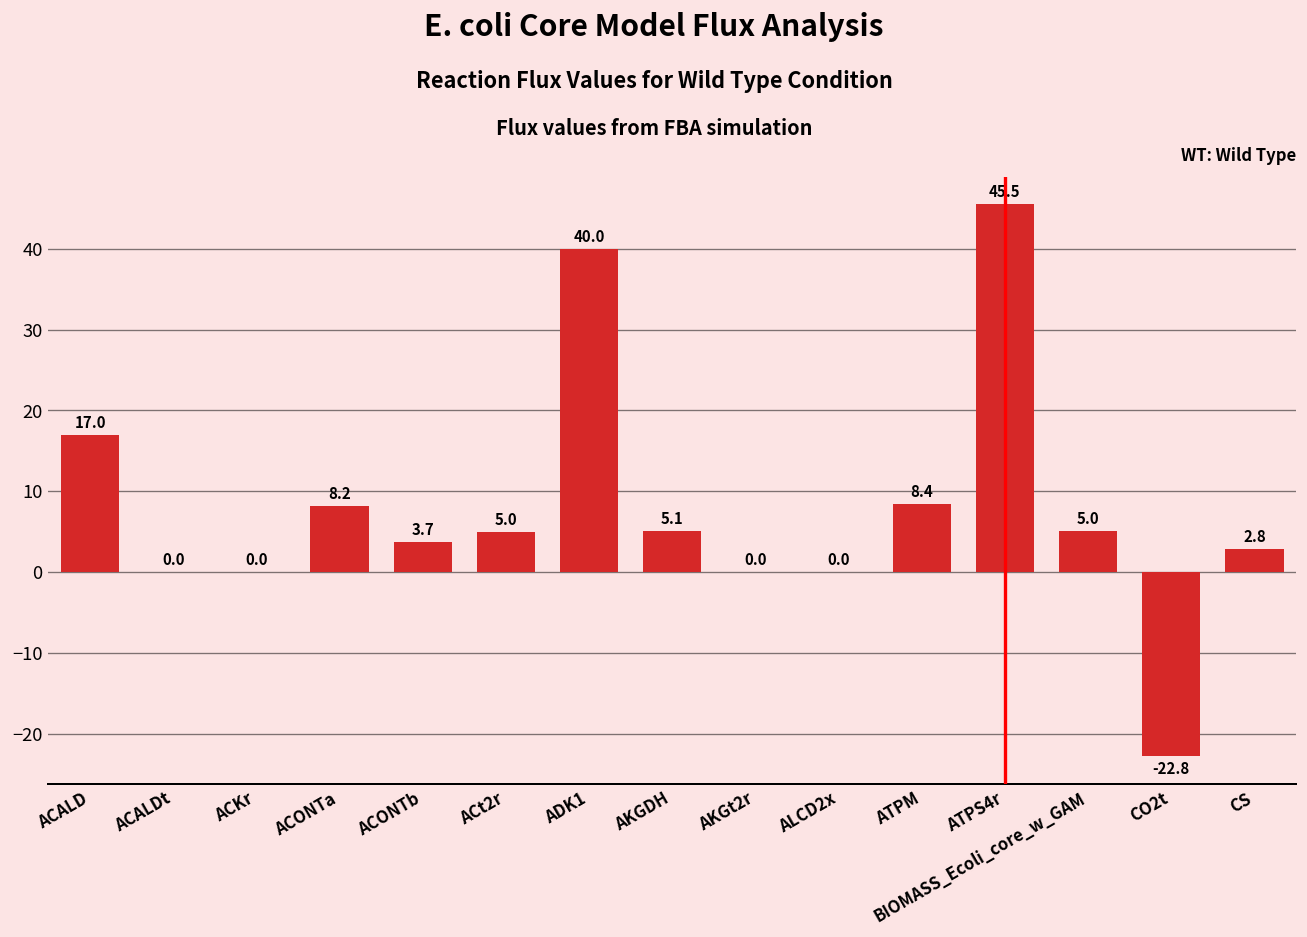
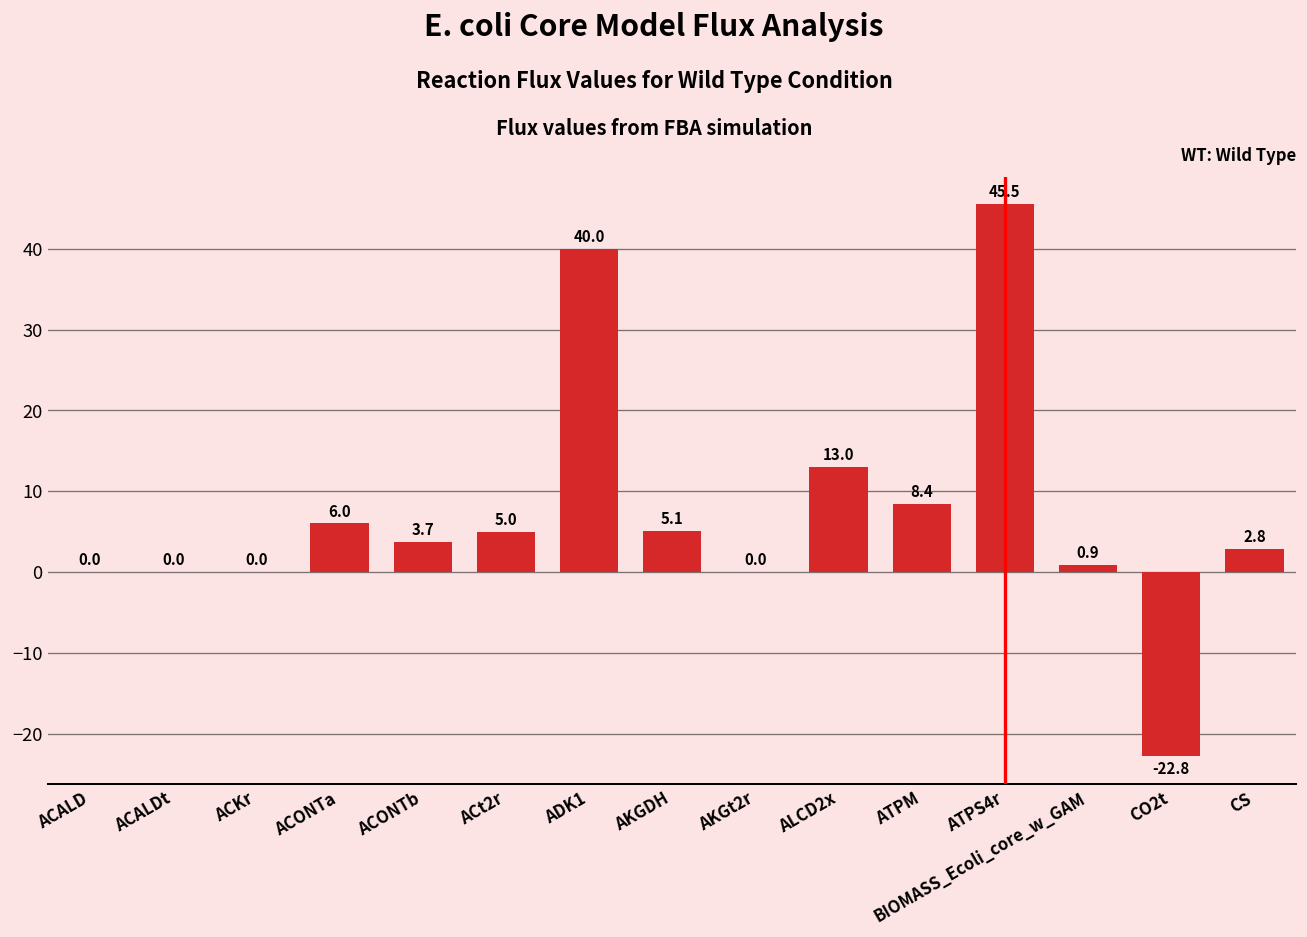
ACALD: 17.0 -> 0.0
ACONTa: 8.2 -> 6.0
ALCD2x: 0.0 -> 13.0
BIOMASS_Ecoli_core_w_GAM: 5.0 -> 0.9
